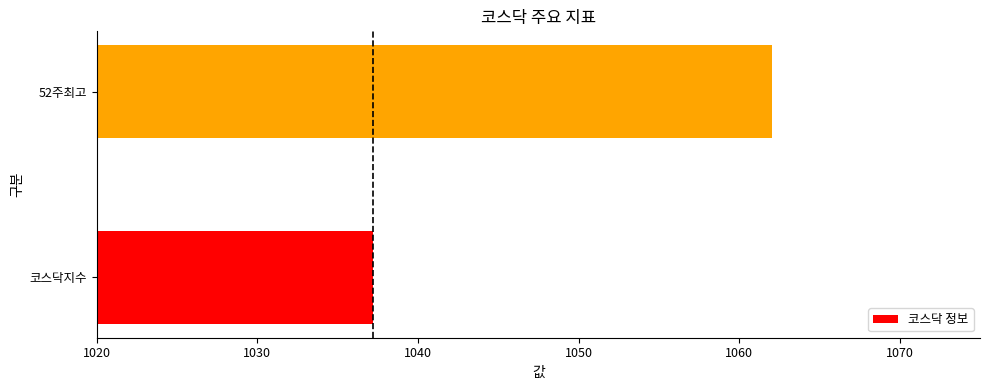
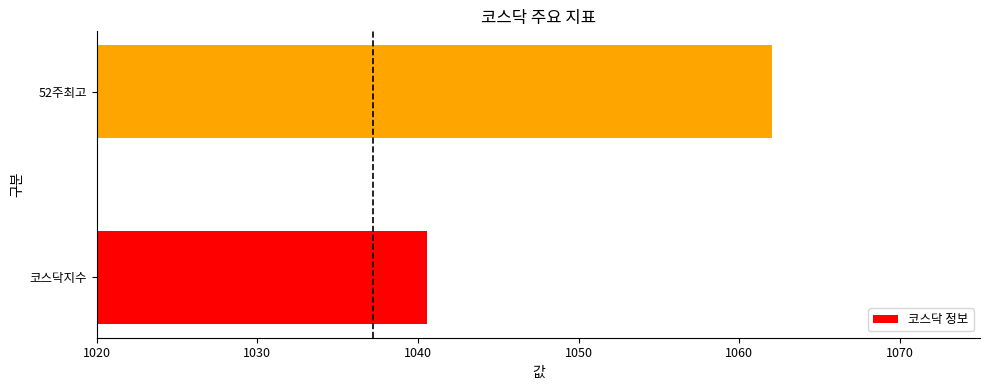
코스닥지수: 1037.2 -> 1040.6
